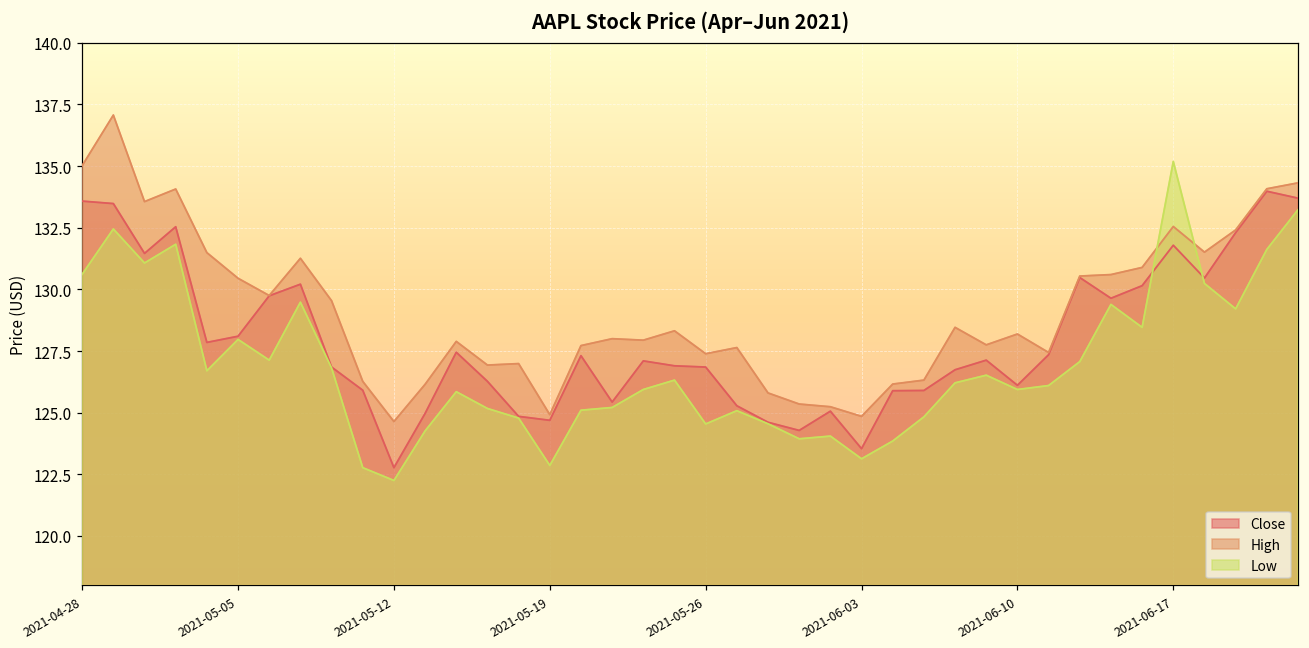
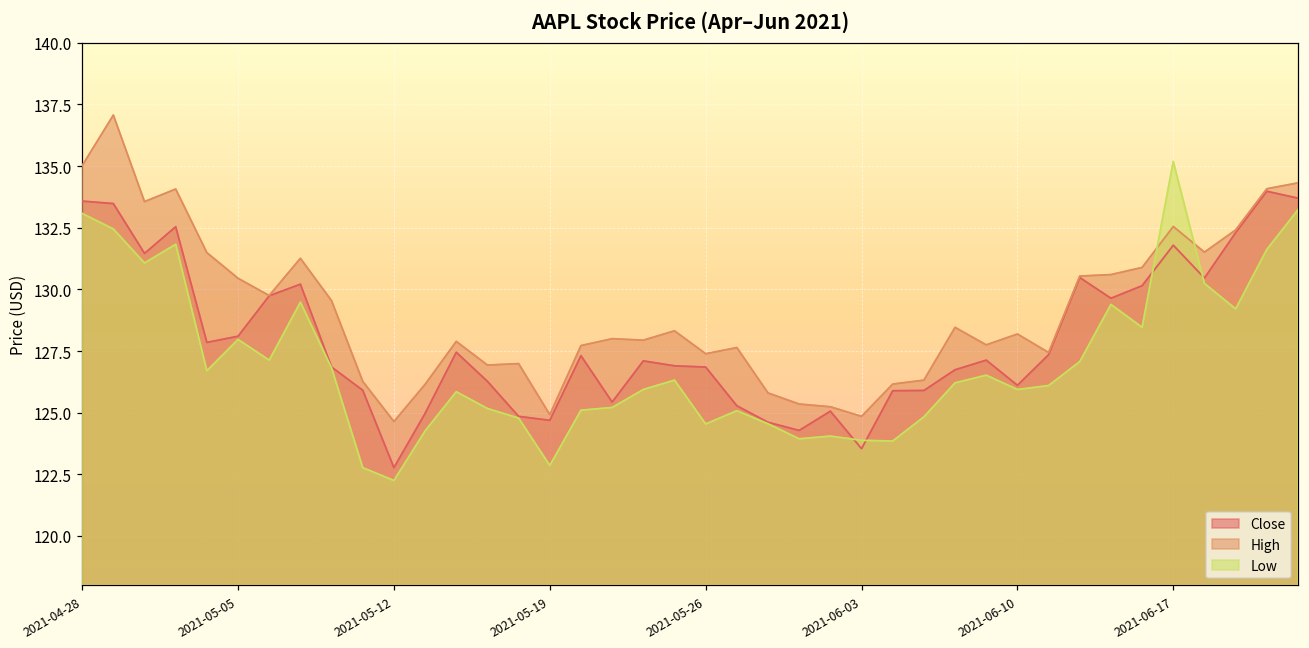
Low, 2021-04-28: 130.6 -> 133.1
Low, 2021-06-03: 123.1 -> 123.9
